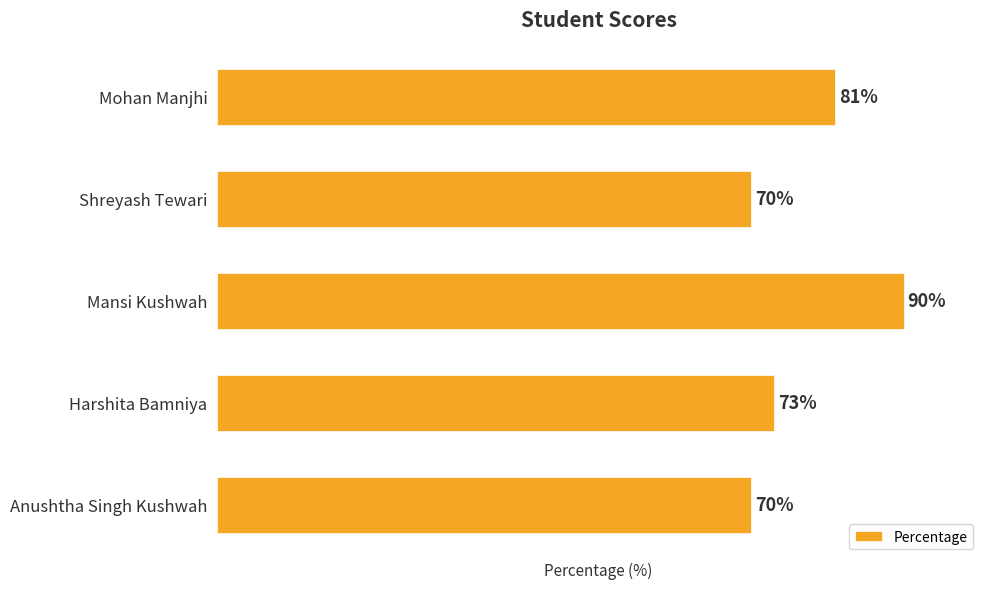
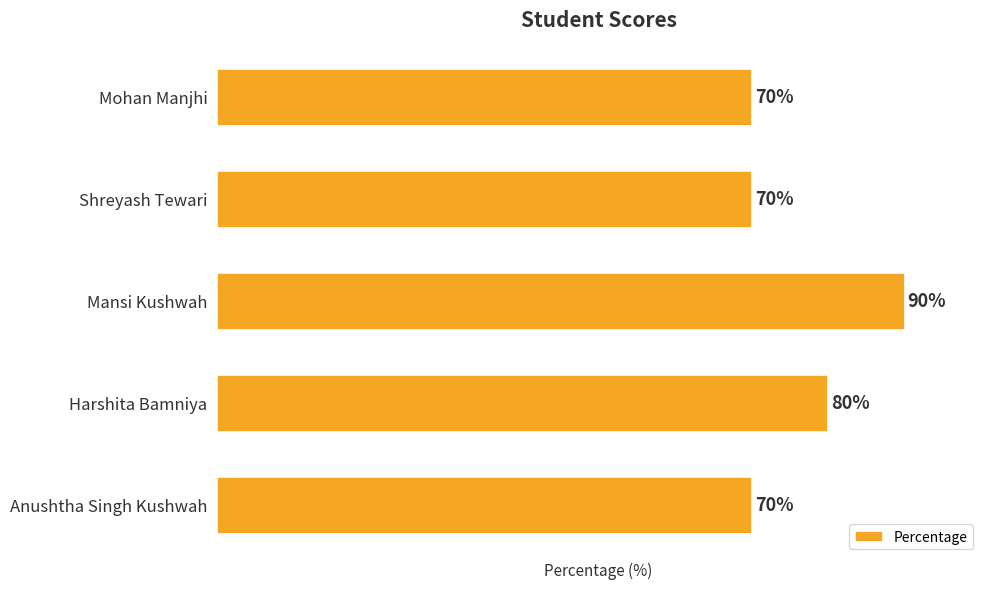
Mohan Manjhi: 81% -> 70%
Harshita Bamniya: 73% -> 80%
